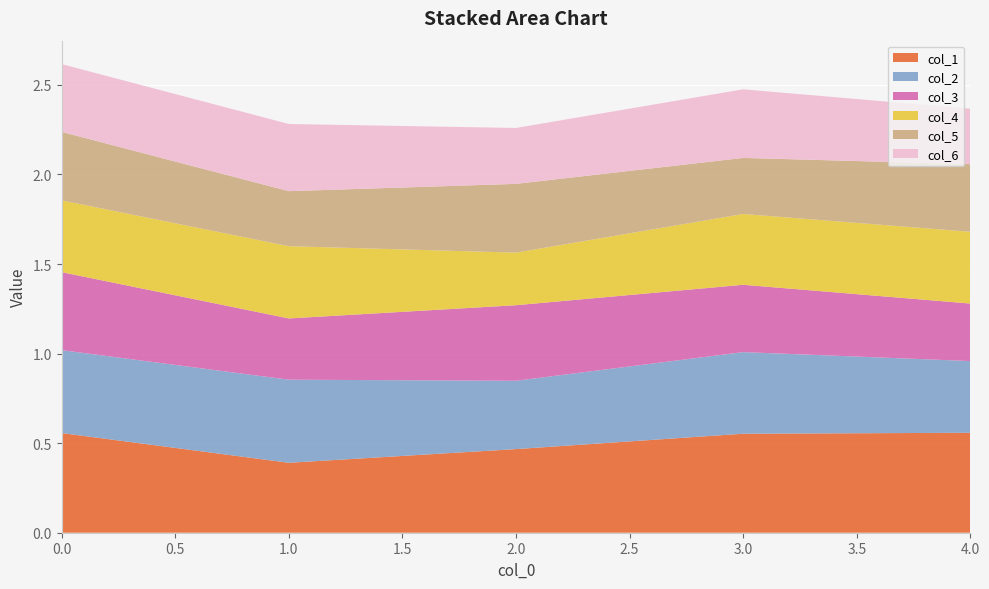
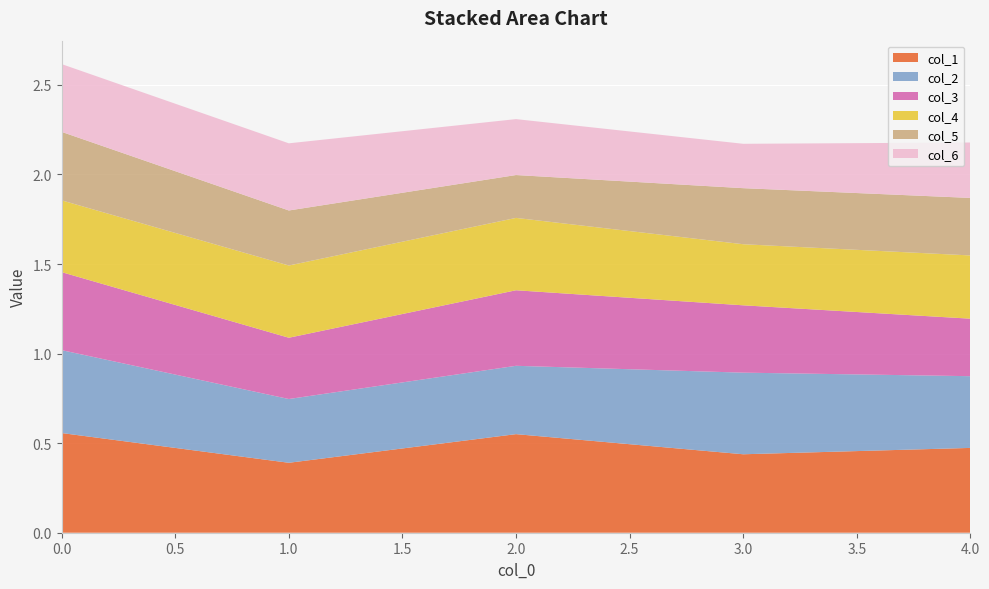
col_2, 1.0: 0.46 -> 0.36
col_1, 2.0: 0.47 -> 0.55
col_4, 2.0: 0.29 -> 0.40
col_5, 2.0: 0.38 -> 0.24
col_1, 3.0: 0.55 -> 0.44
col_4, 3.0: 0.40 -> 0.34
col_6, 3.0: 0.38 -> 0.25
col_1, 4.0: 0.56 -> 0.47
col_4, 4.0: 0.40 -> 0.35
col_5, 4.0: 0.38 -> 0.32
